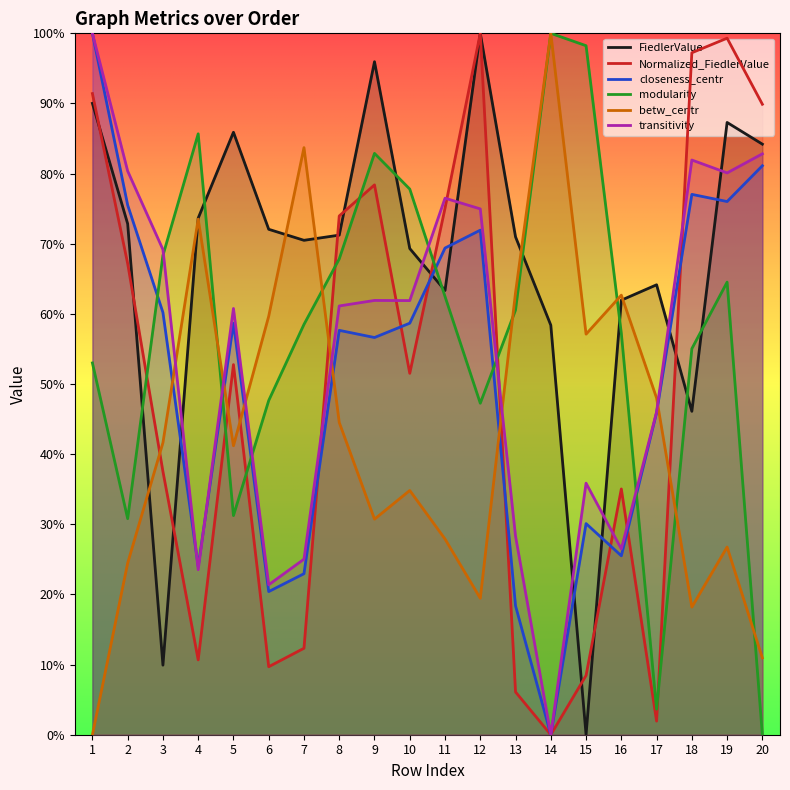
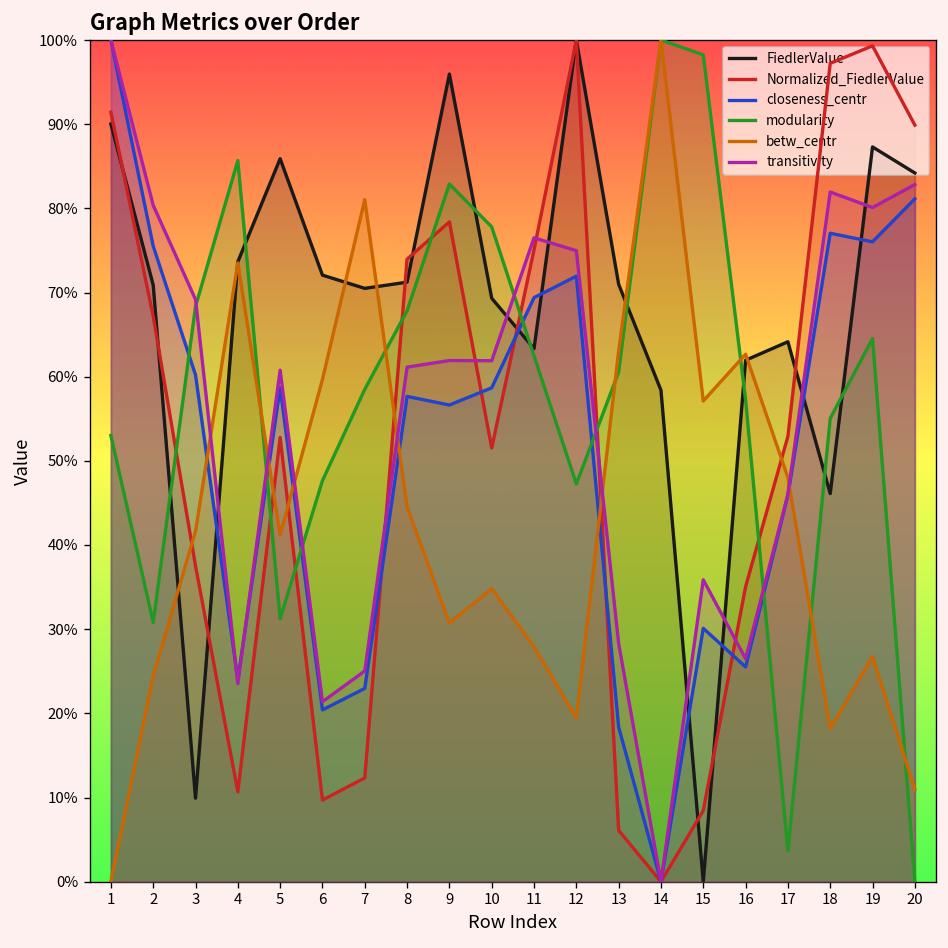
FiedlerValue, 2: 73% -> 71%
betw_centr, 7: 84% -> 81%
Normalized_FiedlerValue, 17: 2% -> 53%
